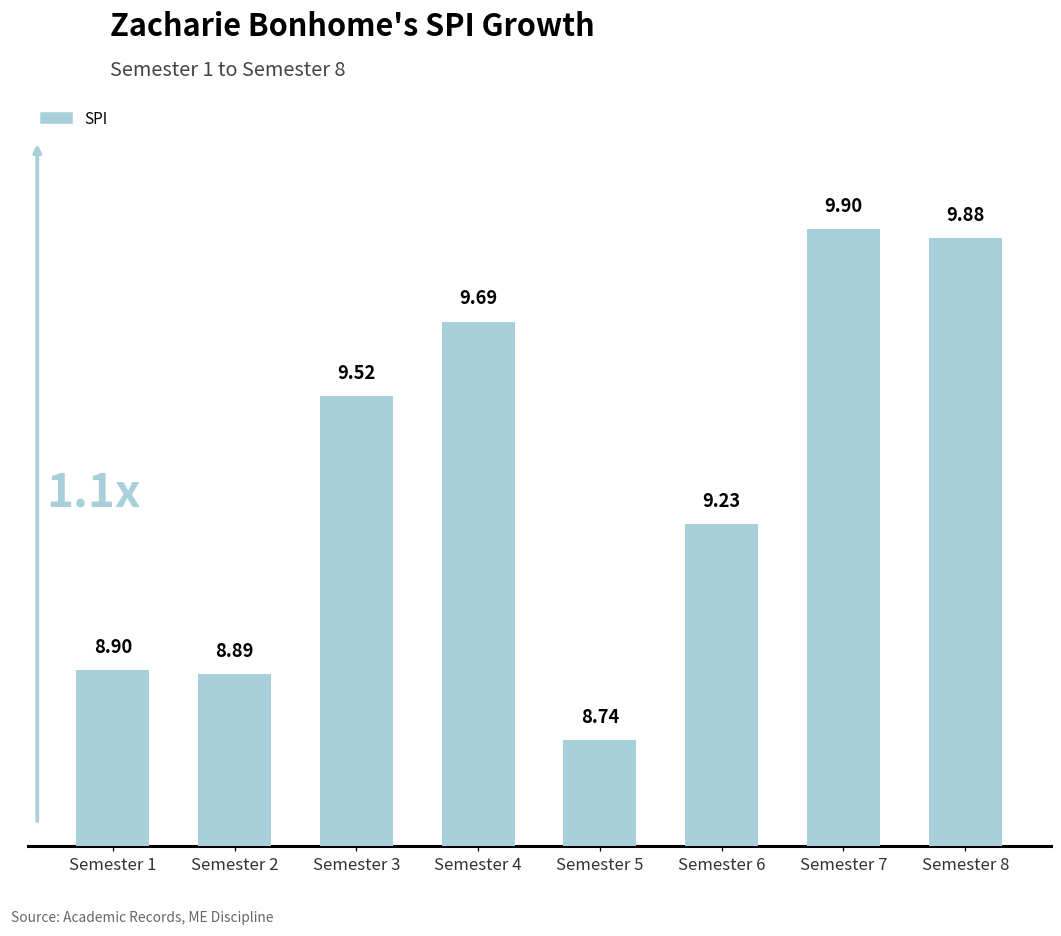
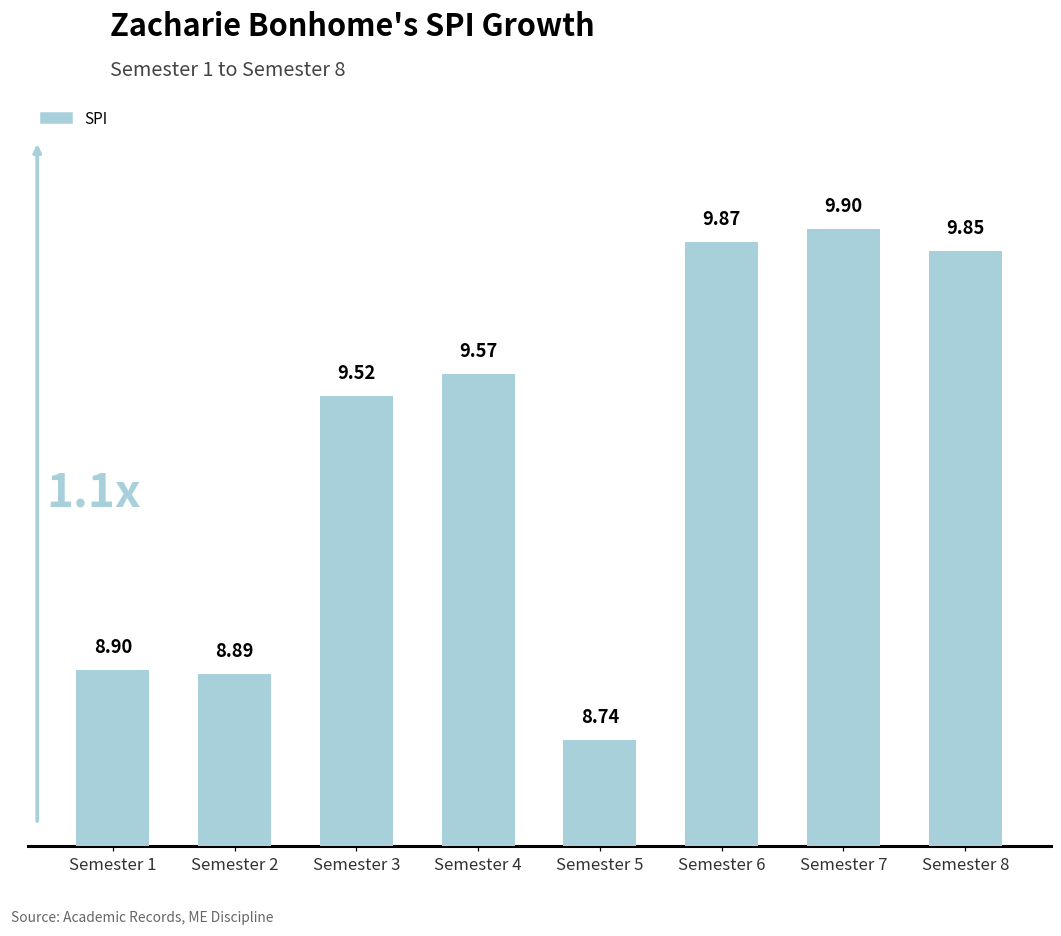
Semester 4: 9.69 -> 9.57
Semester 6: 9.23 -> 9.87
Semester 8: 9.88 -> 9.85
